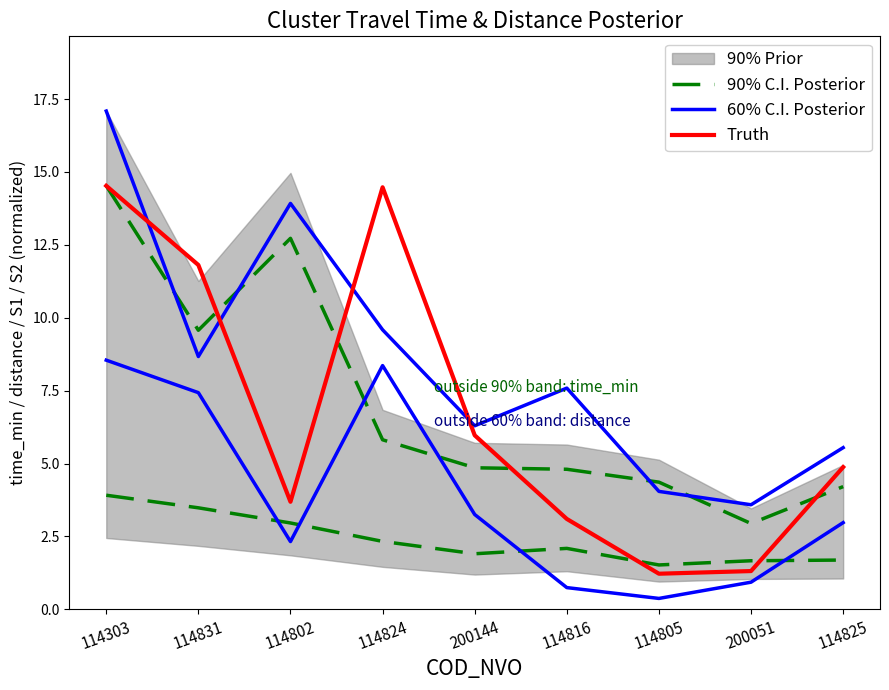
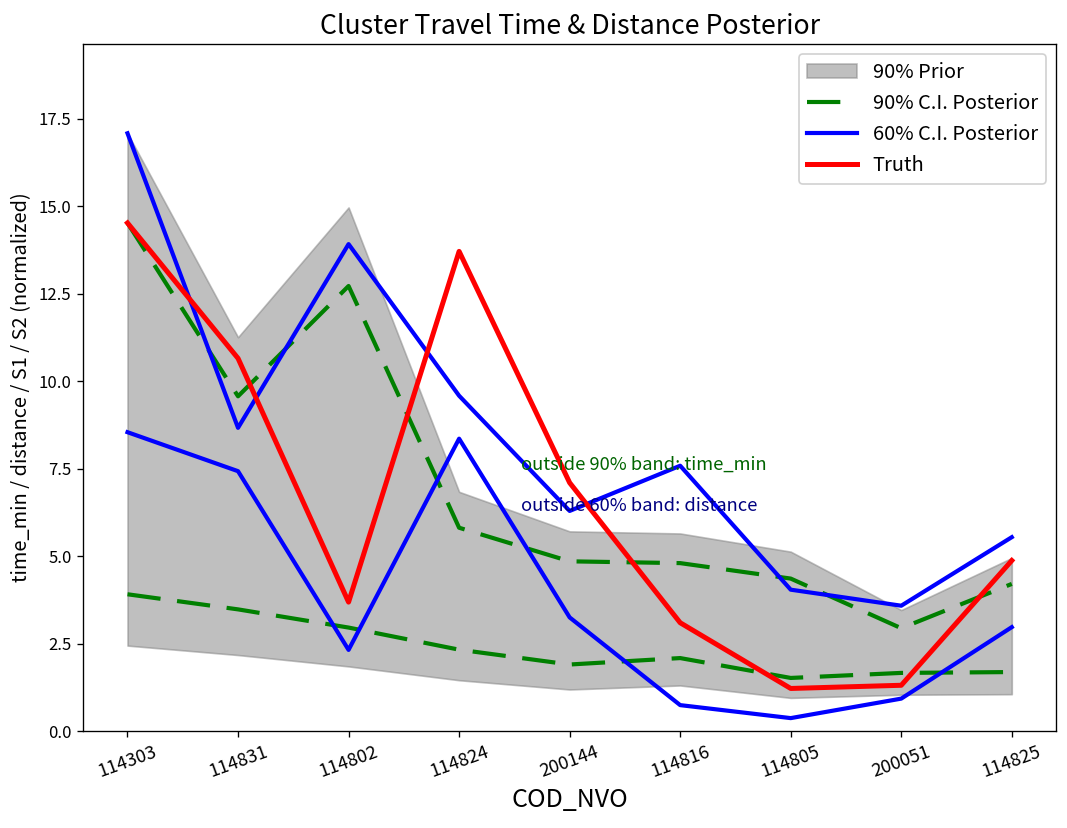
Truth, 114831: 11.8 -> 10.7
Truth, 114824: 14.5 -> 13.7
Truth, 200144: 6.0 -> 7.1
